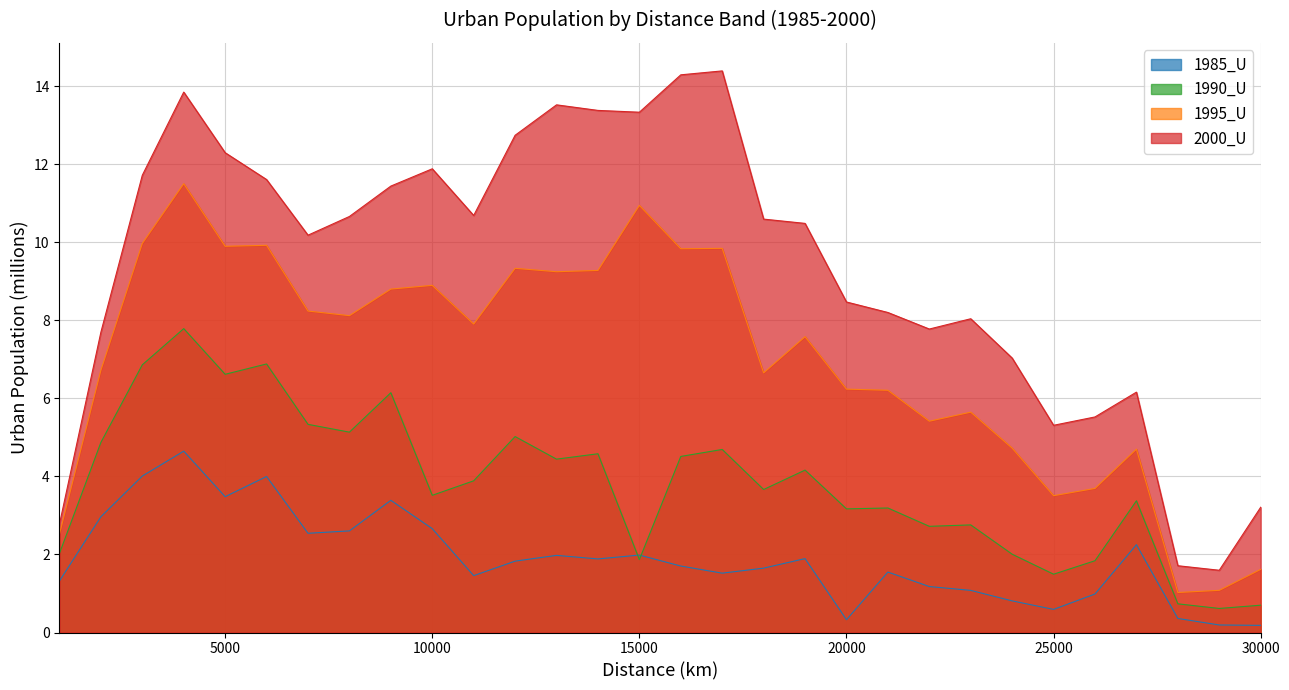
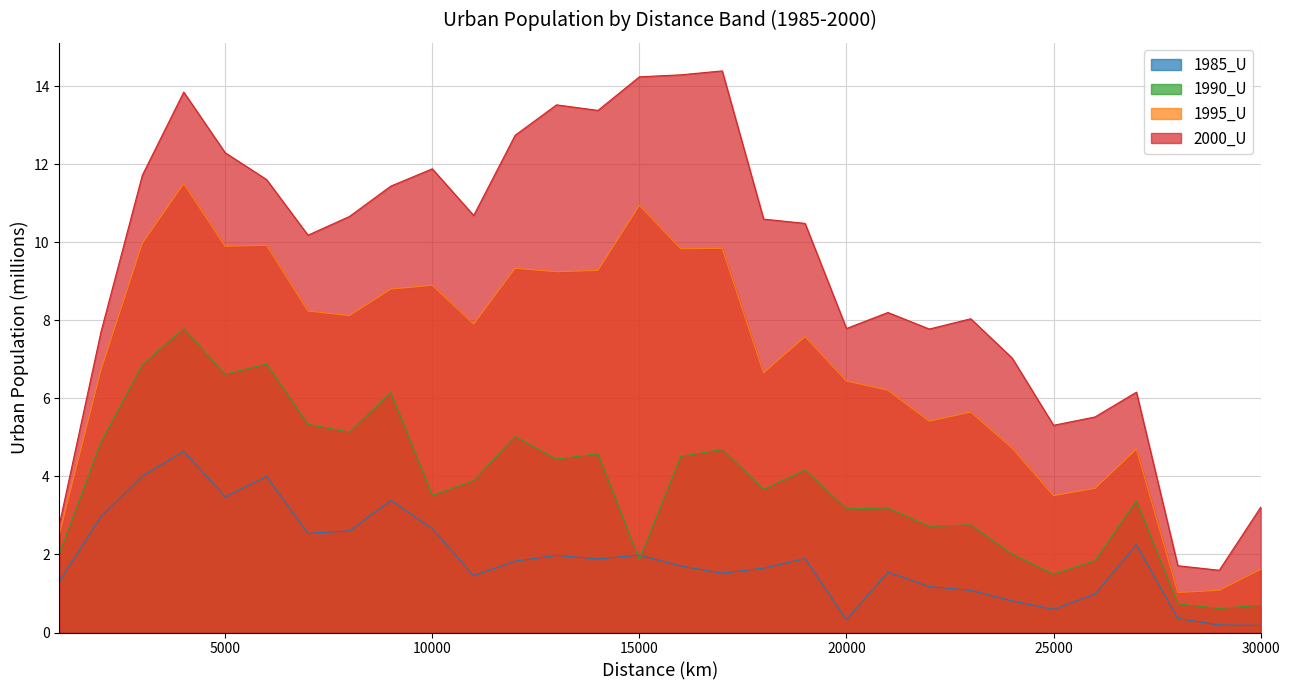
2000_U, 15000: 13.3 -> 14.2
1995_U, 20000: 6.2 -> 6.4
2000_U, 20000: 8.5 -> 7.8
